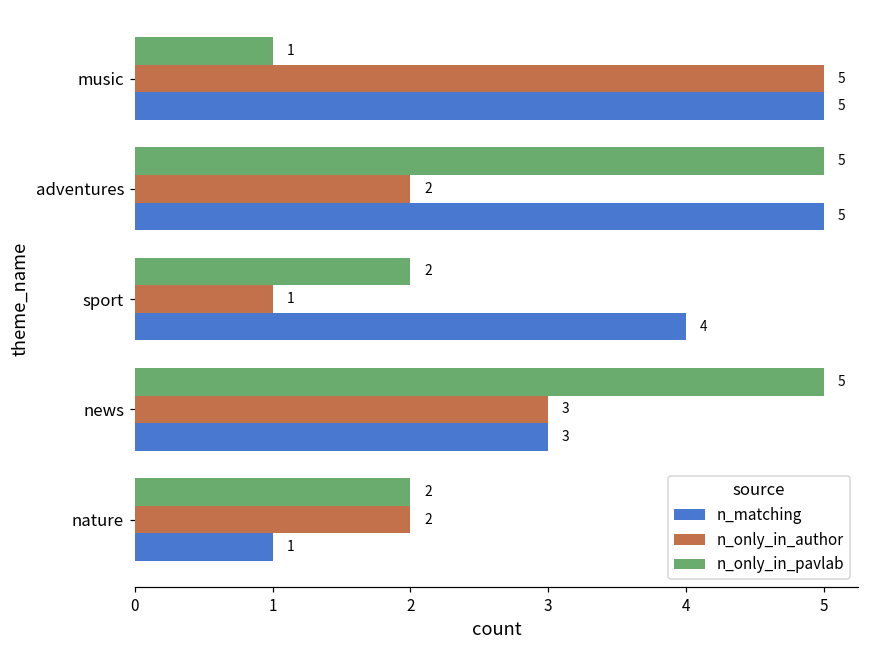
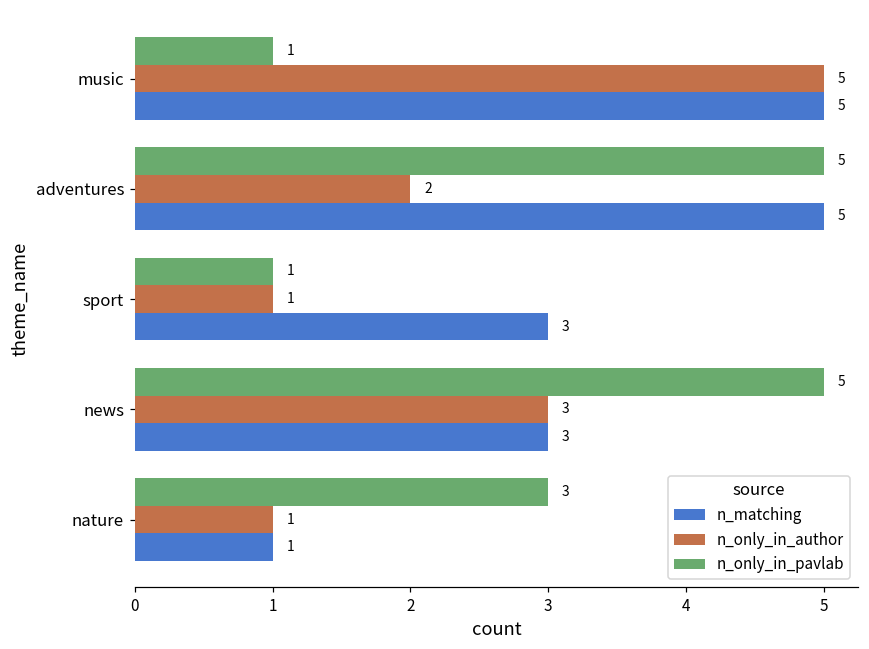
n_only_in_pavlab, sport: 2 -> 1
n_matching, sport: 4 -> 3
n_only_in_pavlab, nature: 2 -> 3
n_only_in_author, nature: 2 -> 1
